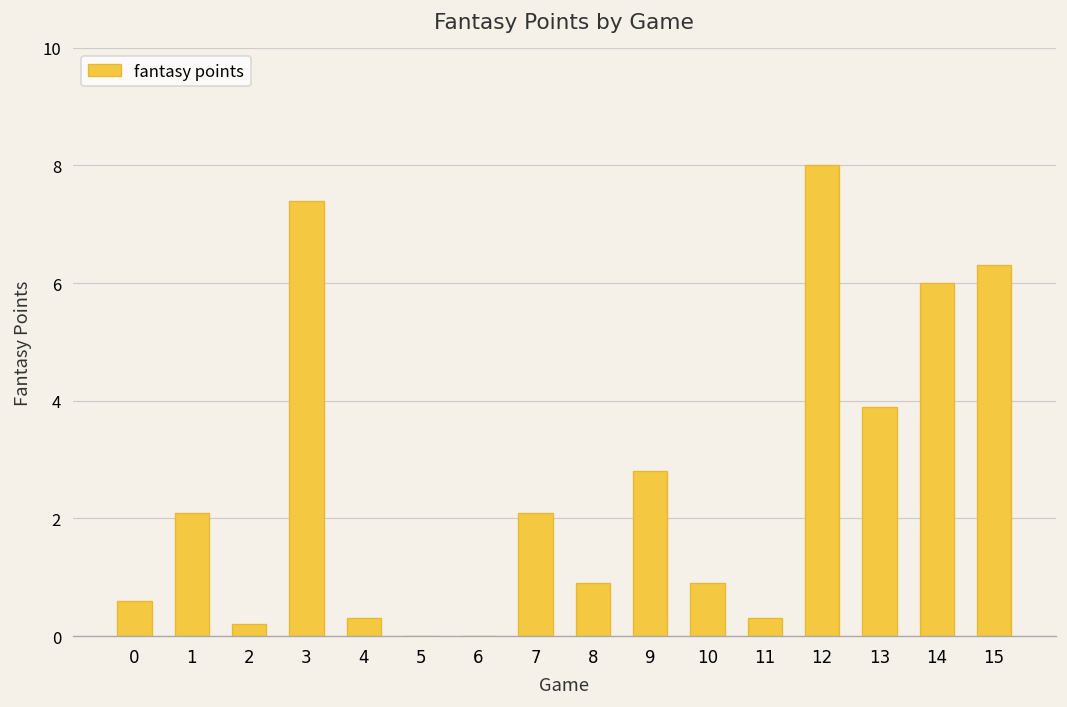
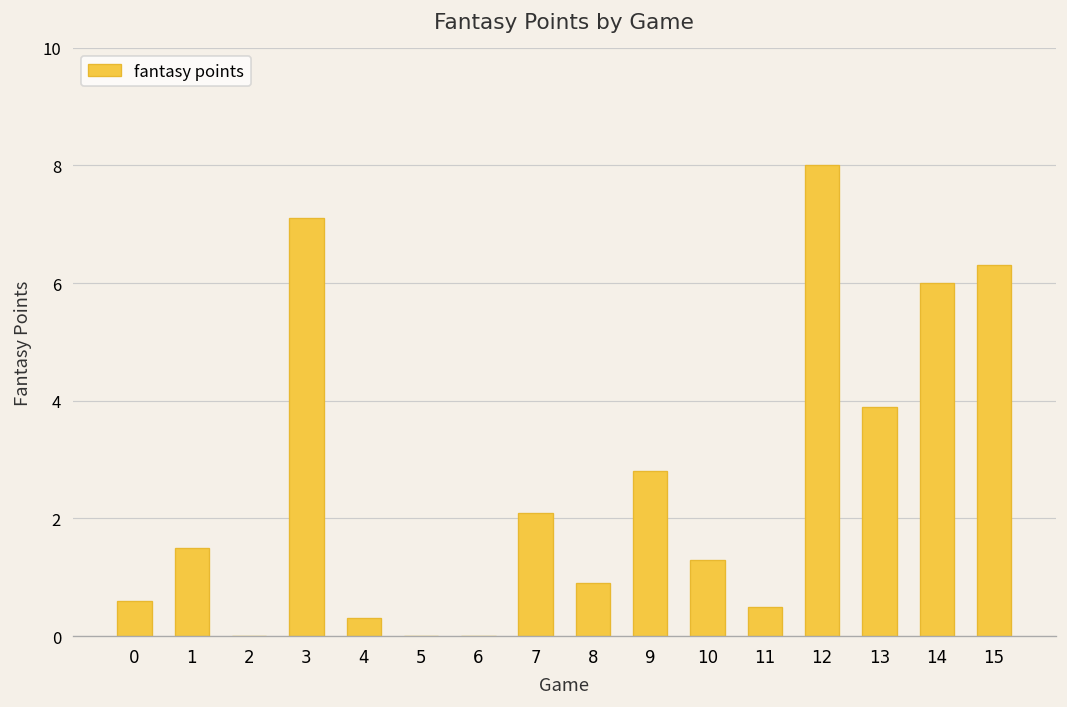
1: 2.1 -> 1.5
2: 0.2 -> 0.0
3: 7.4 -> 7.1
10: 0.9 -> 1.3
11: 0.3 -> 0.5
